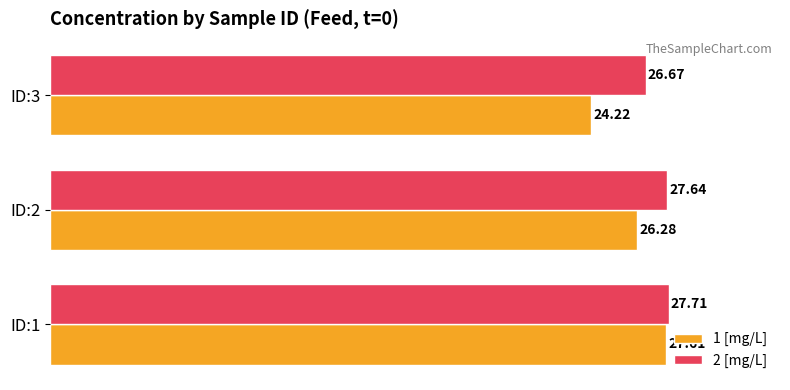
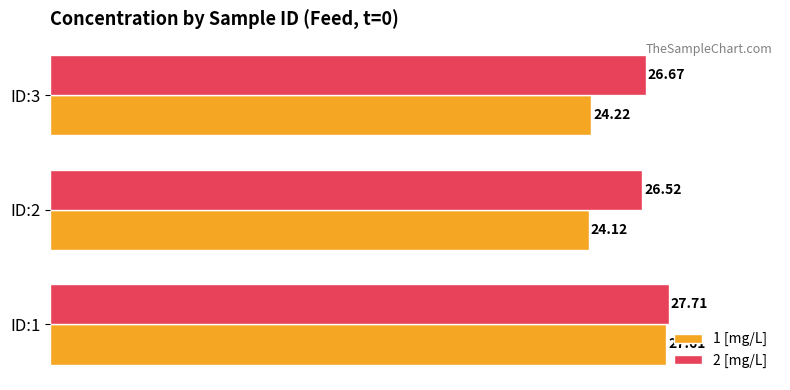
2 [mg/L], ID:2: 27.64 -> 26.52
1 [mg/L], ID:2: 26.28 -> 24.12
